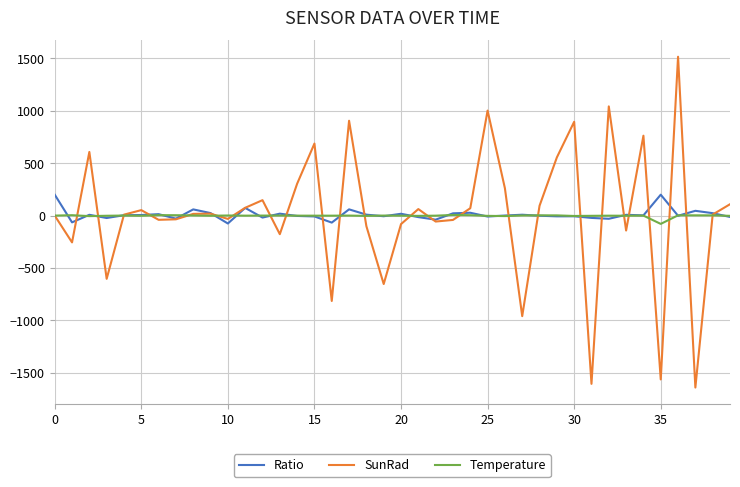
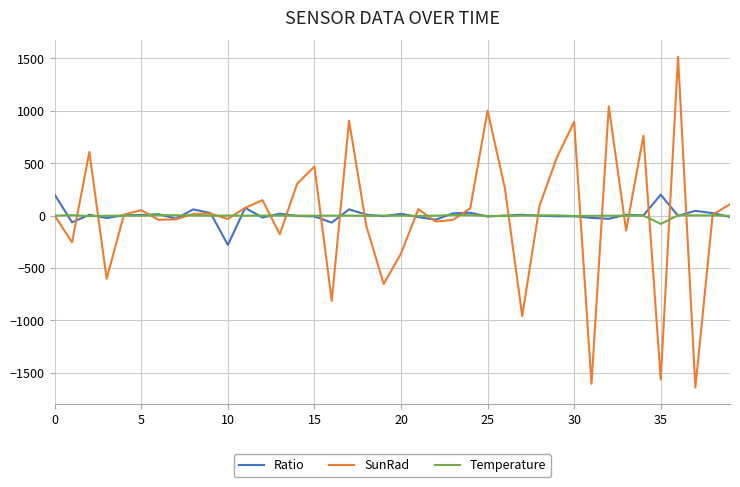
Ratio, 10: -80 -> -280
SunRad, 15: 690 -> 470
SunRad, 20: -80 -> -360
